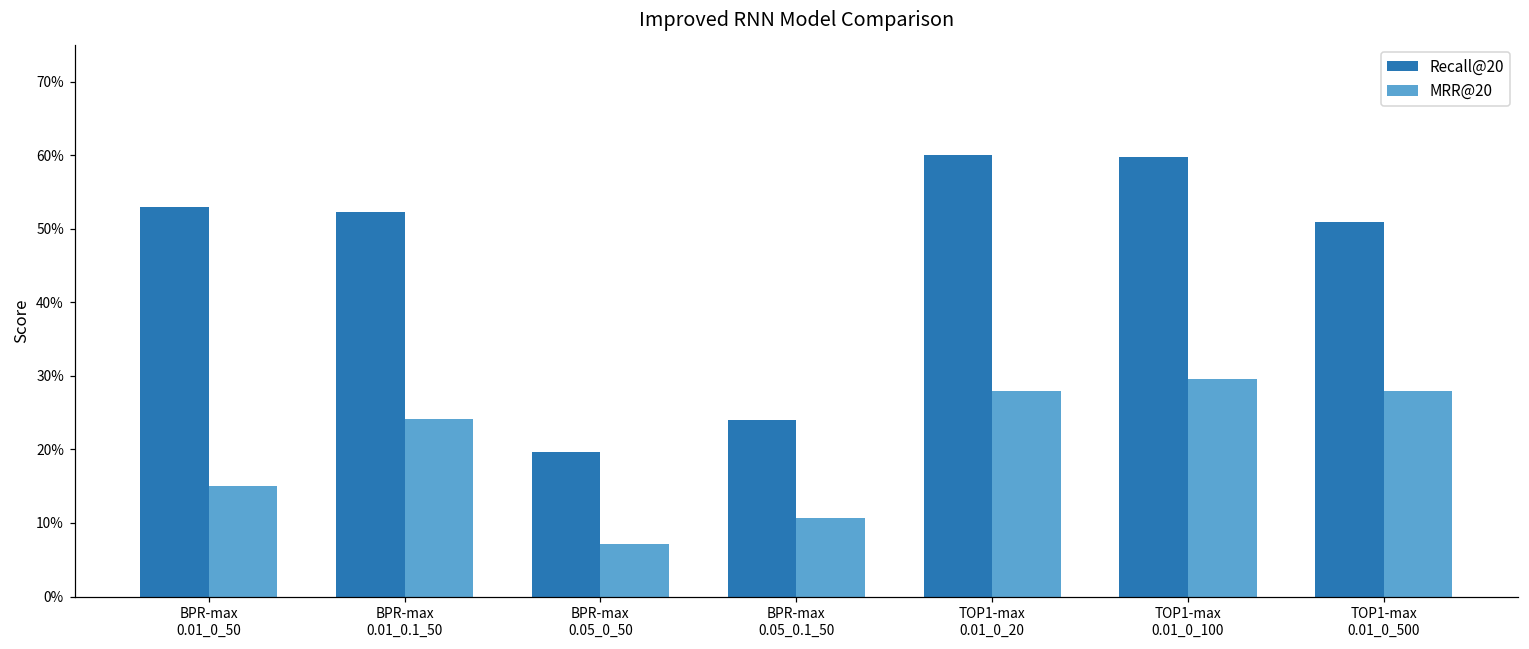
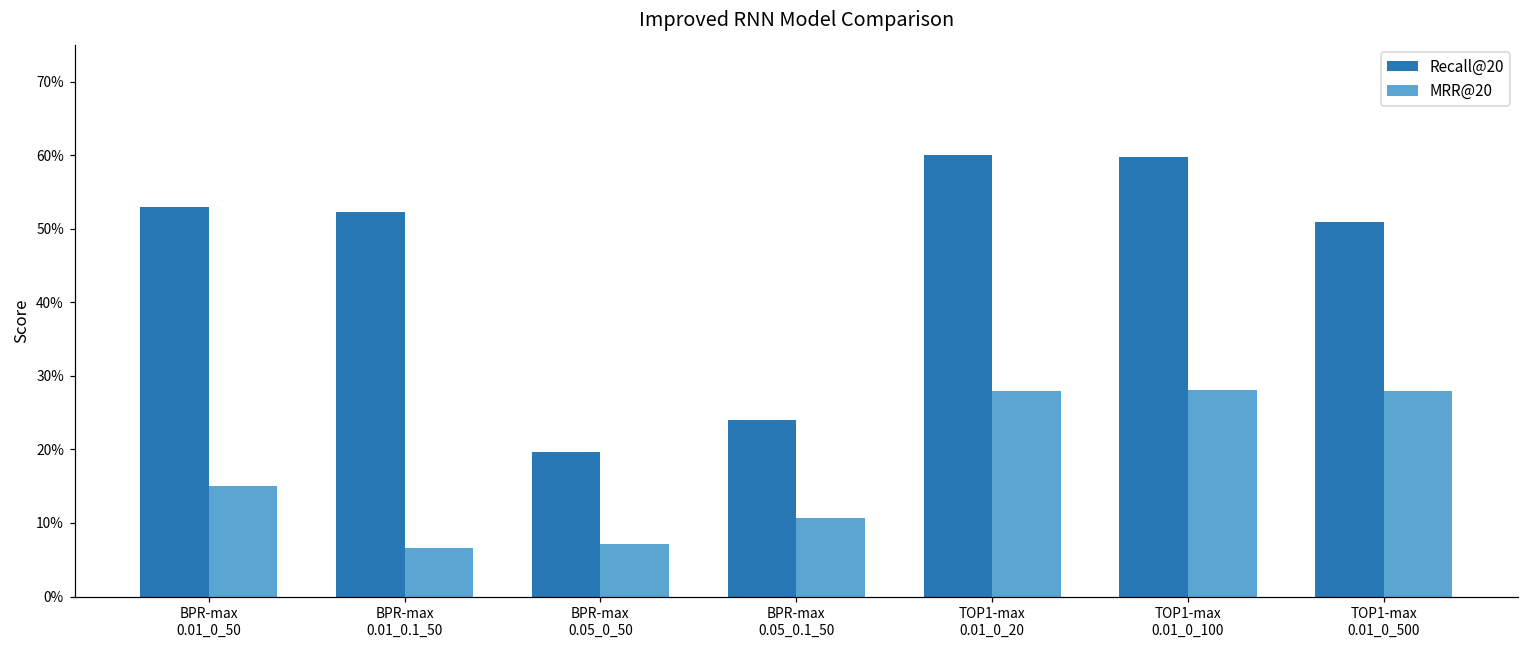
MRR@20, BPR-max 0.01_0.1_50: 24% -> 7%
MRR@20, TOP1-max 0.01_0_100: 30% -> 28%
